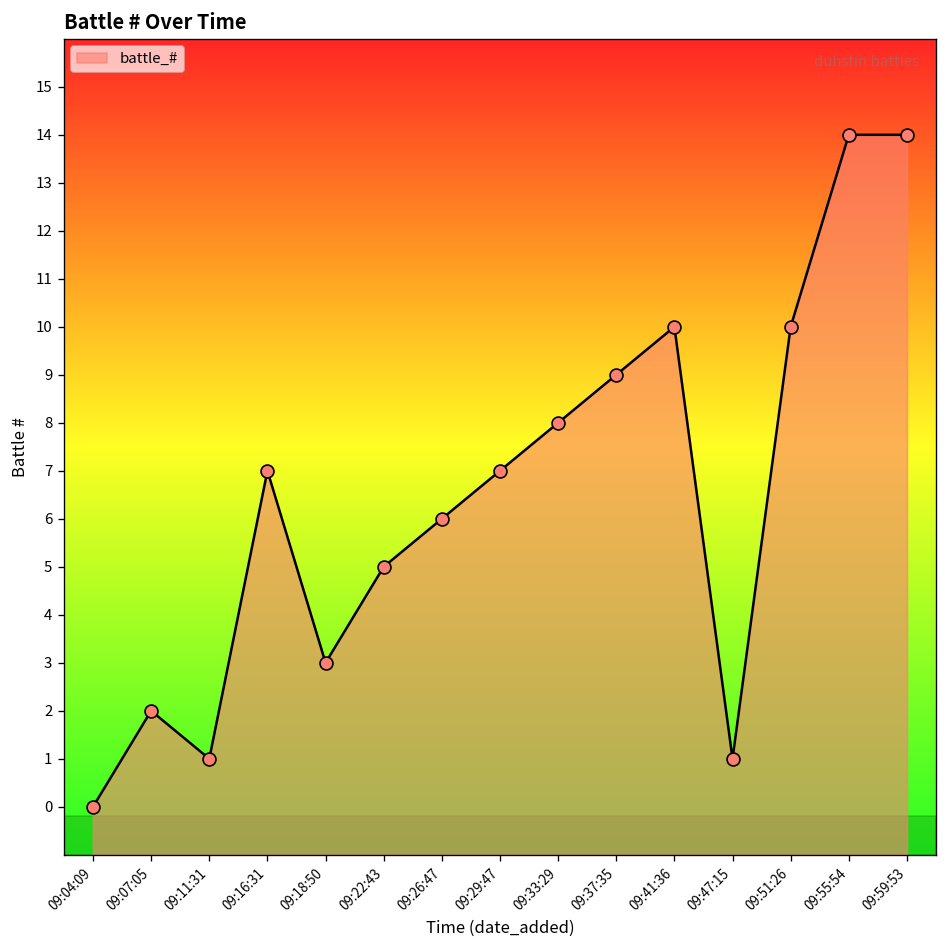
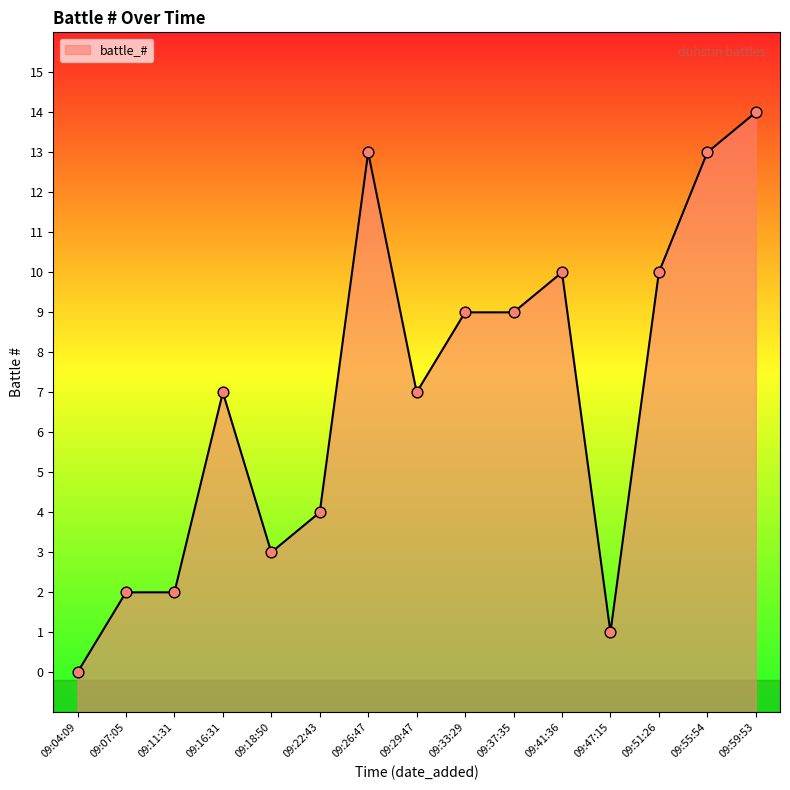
09:11:31: 1 -> 2
09:22:43: 5 -> 4
09:26:47: 6 -> 13
09:33:29: 8 -> 9
09:55:54: 14 -> 13
